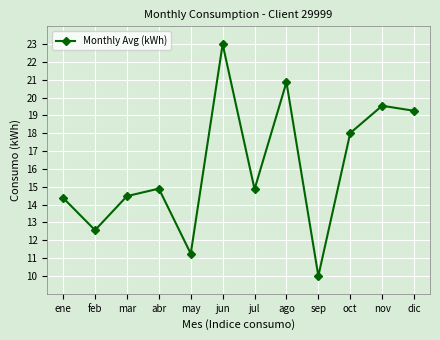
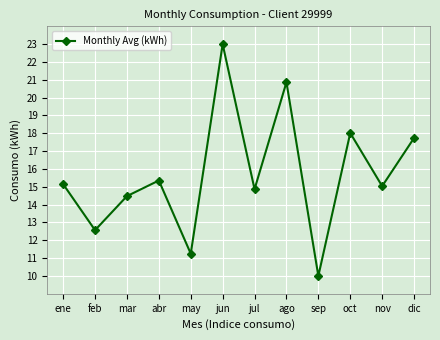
ene: 14.4 -> 15.1
abr: 14.9 -> 15.4
nov: 19.5 -> 15.0
dic: 19.3 -> 17.7
